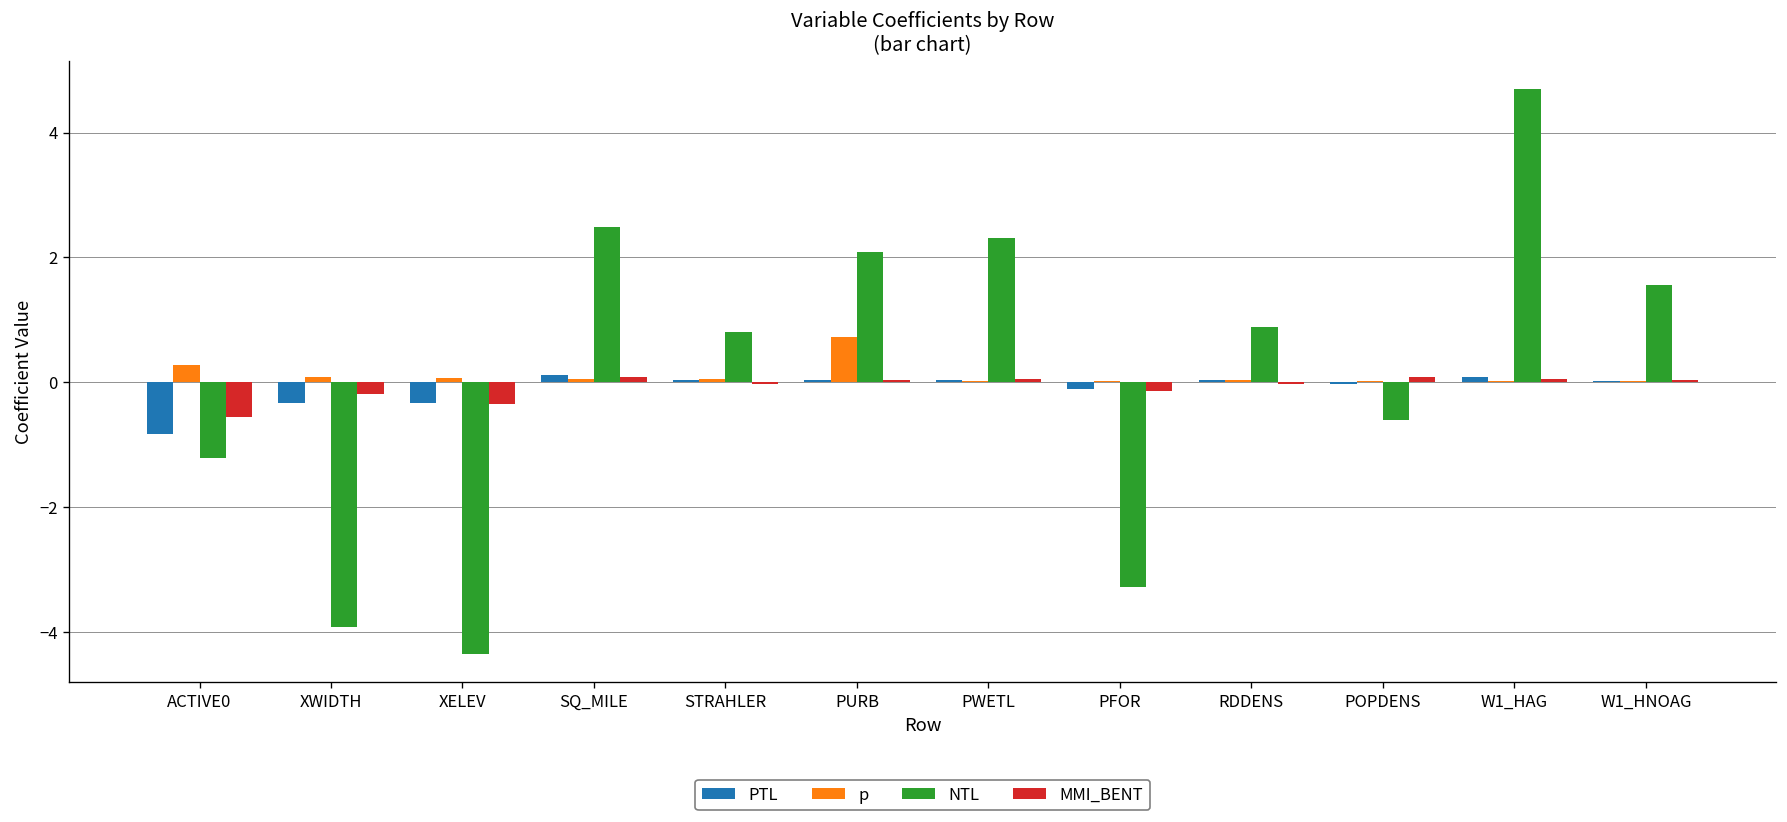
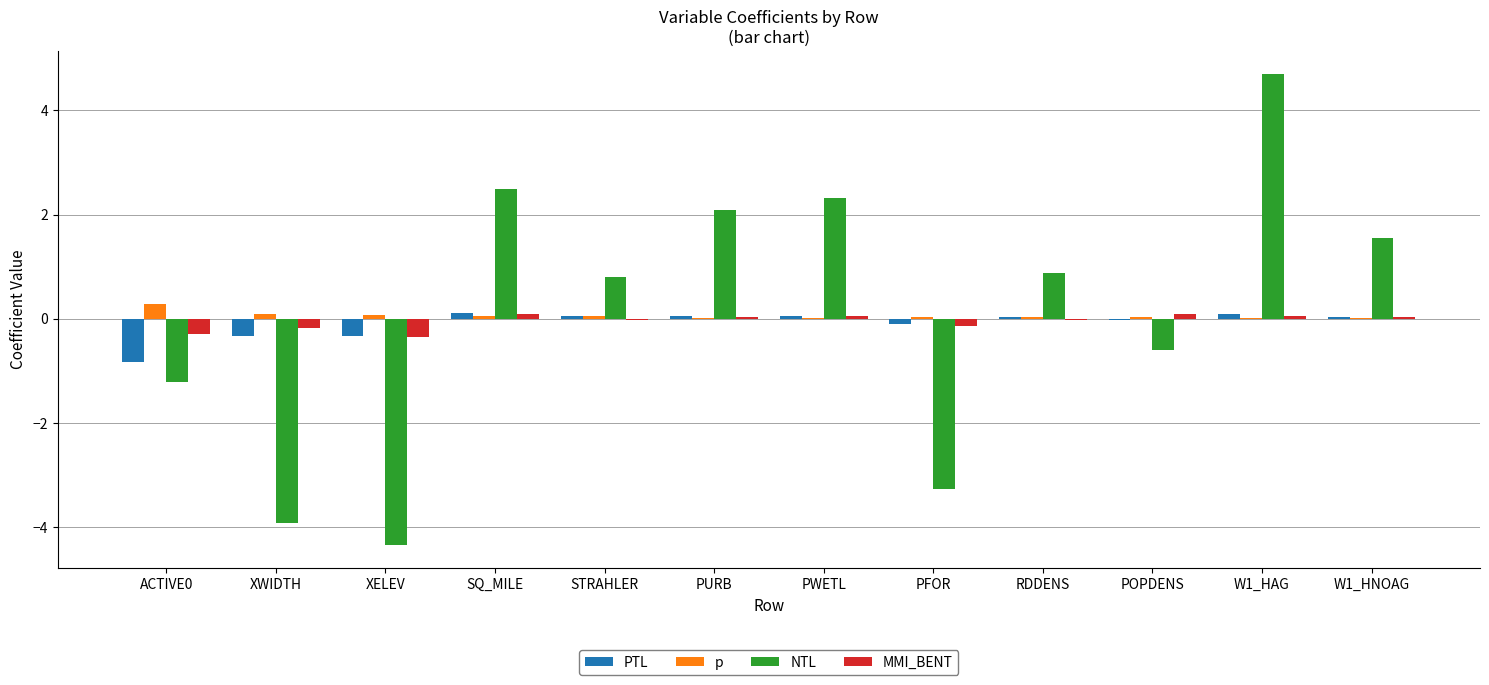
MMI_BENT, ACTIVE0: -0.6 -> -0.3
p, PURB: 0.7 -> 0.0
